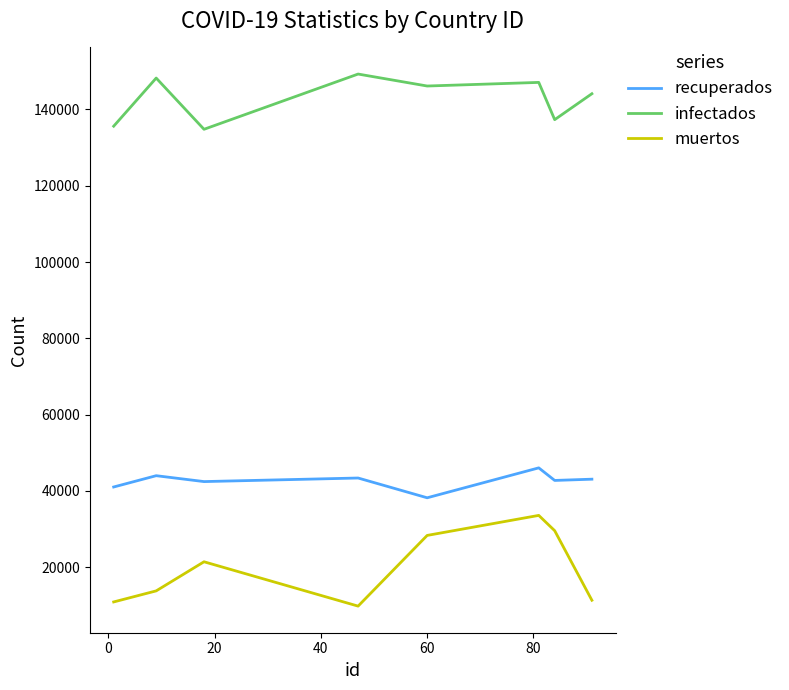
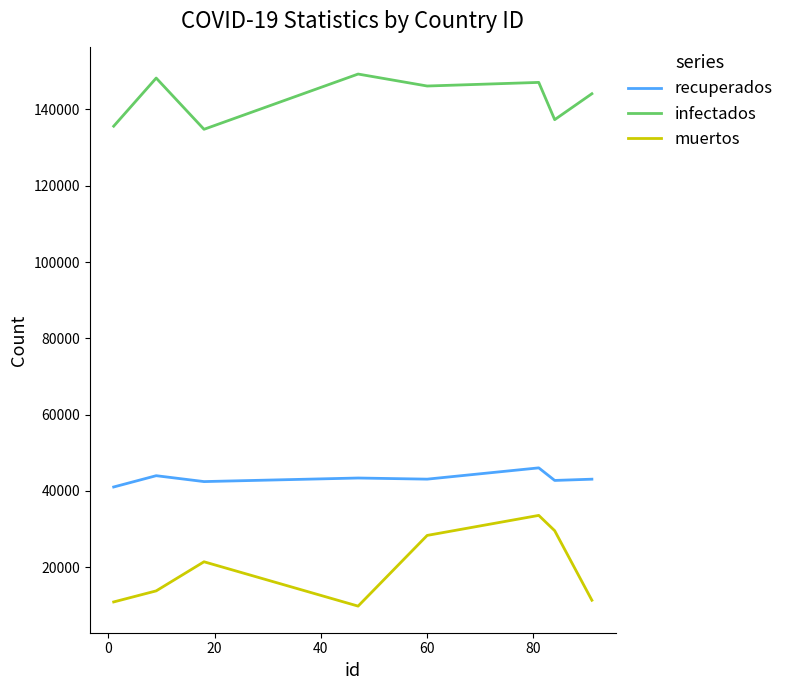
recuperados, 60: 38000 -> 43000
